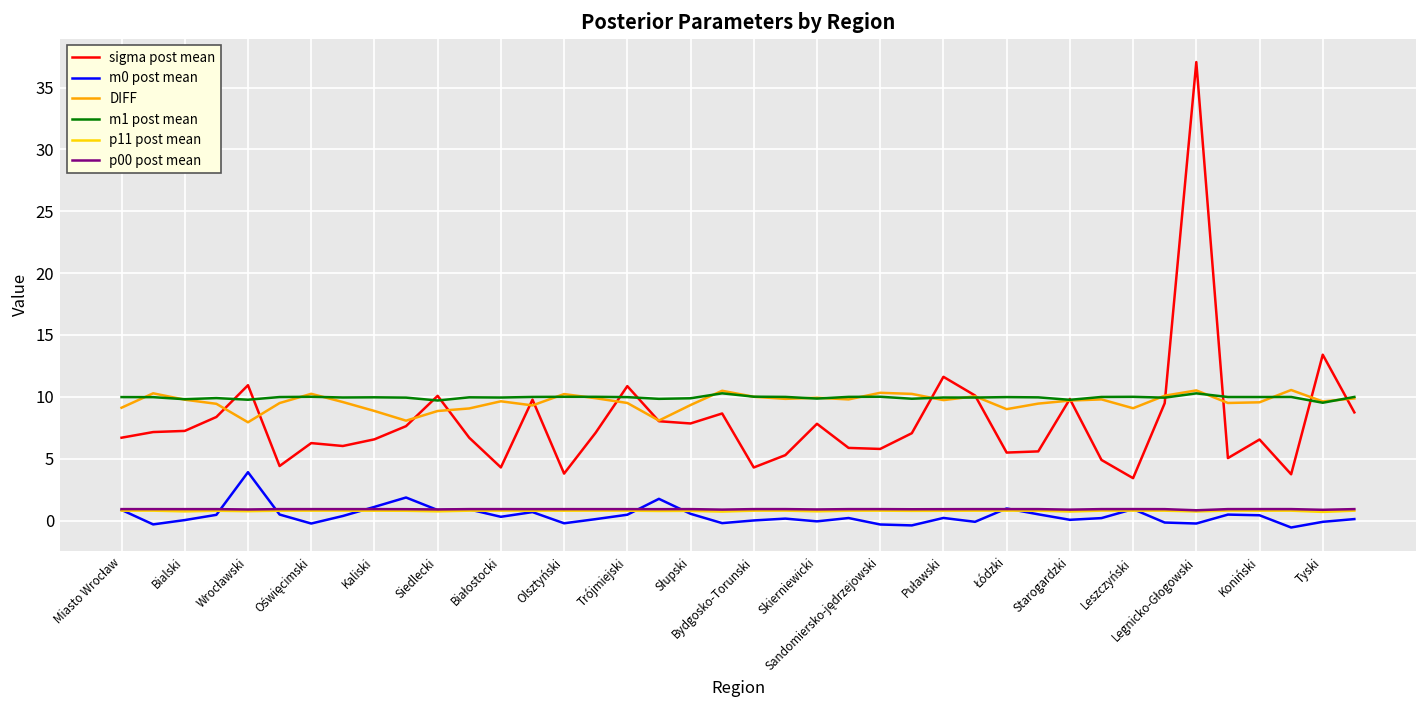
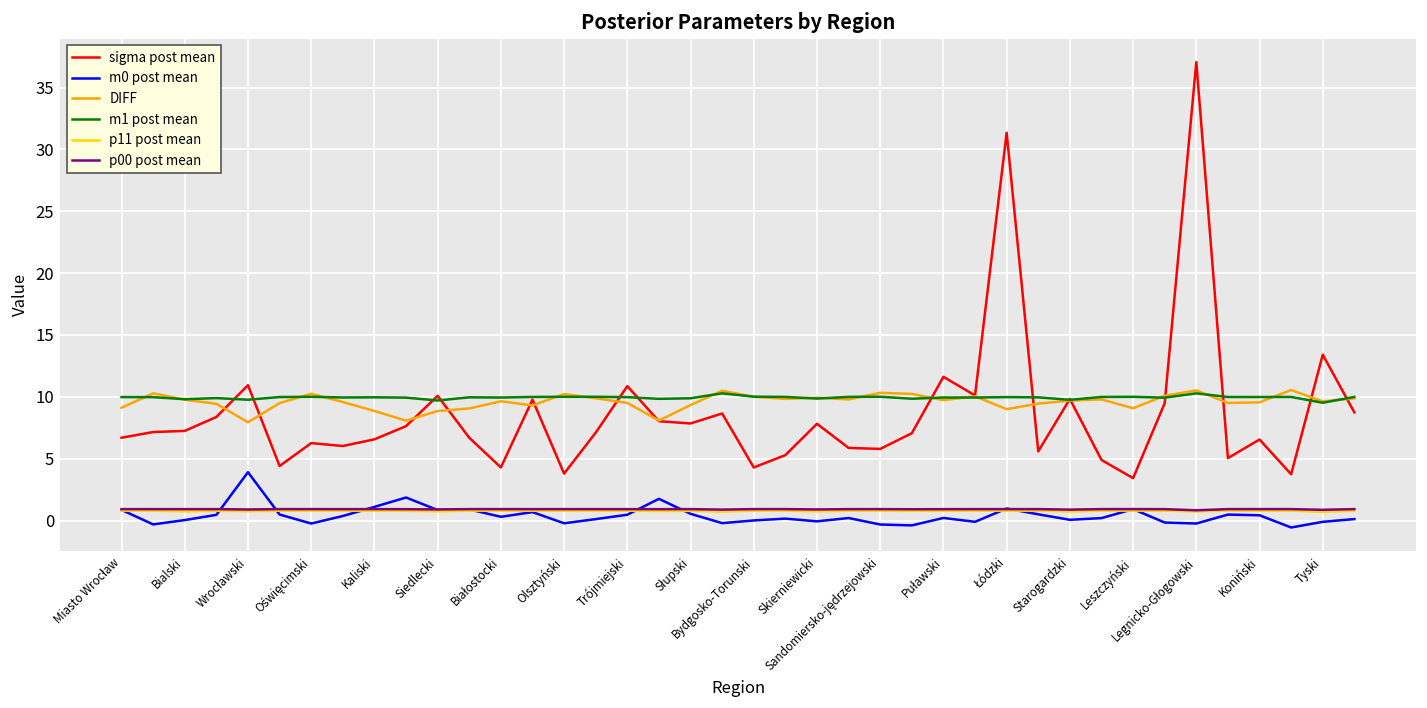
sigma post mean, Łódzki: 5.5 -> 31.3
